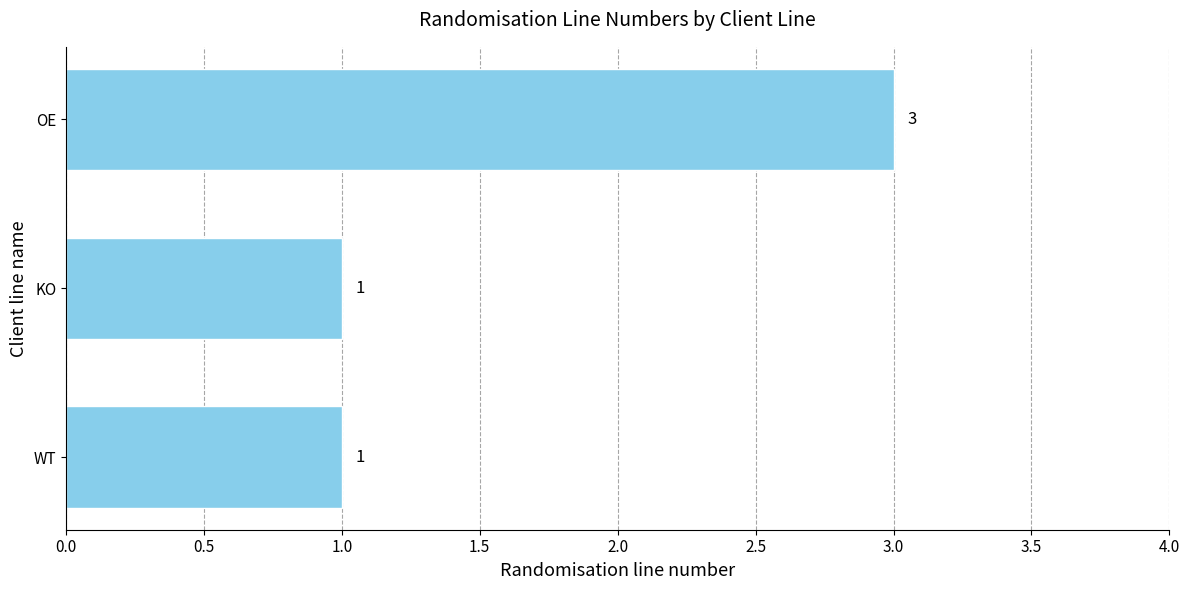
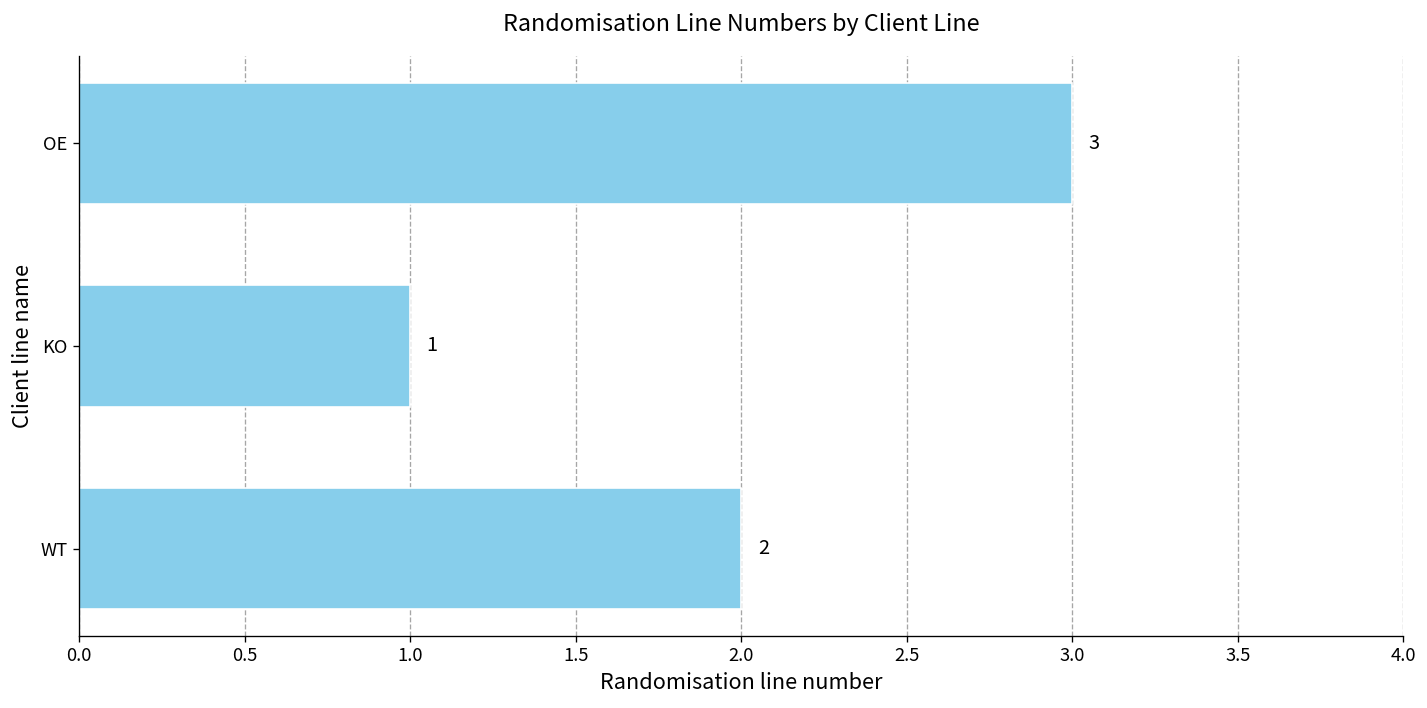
WT: 1 -> 2
